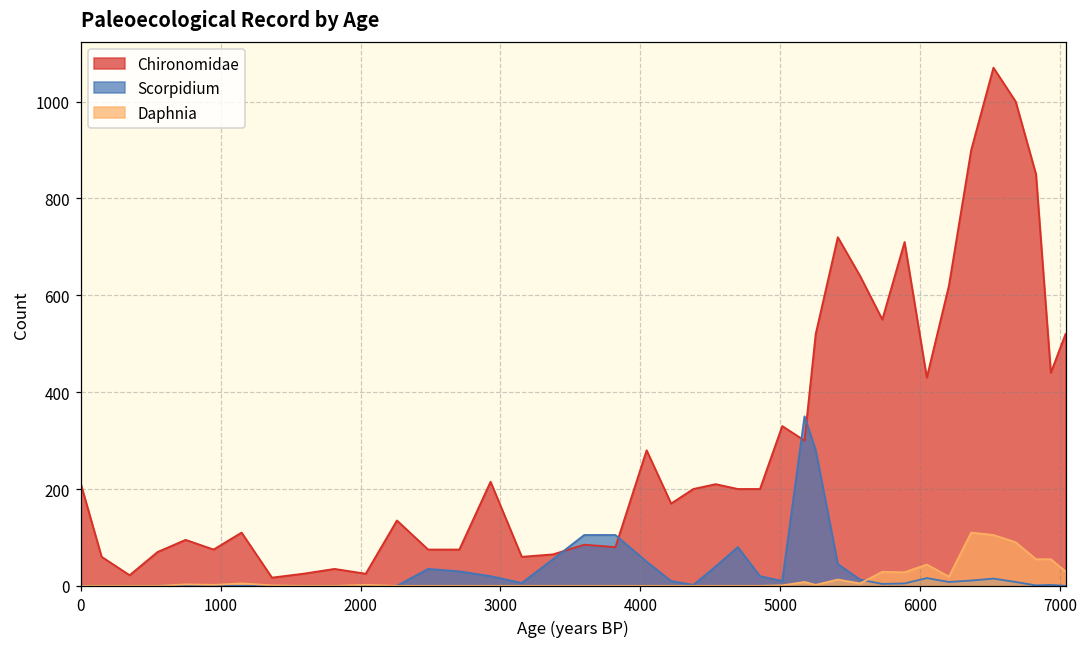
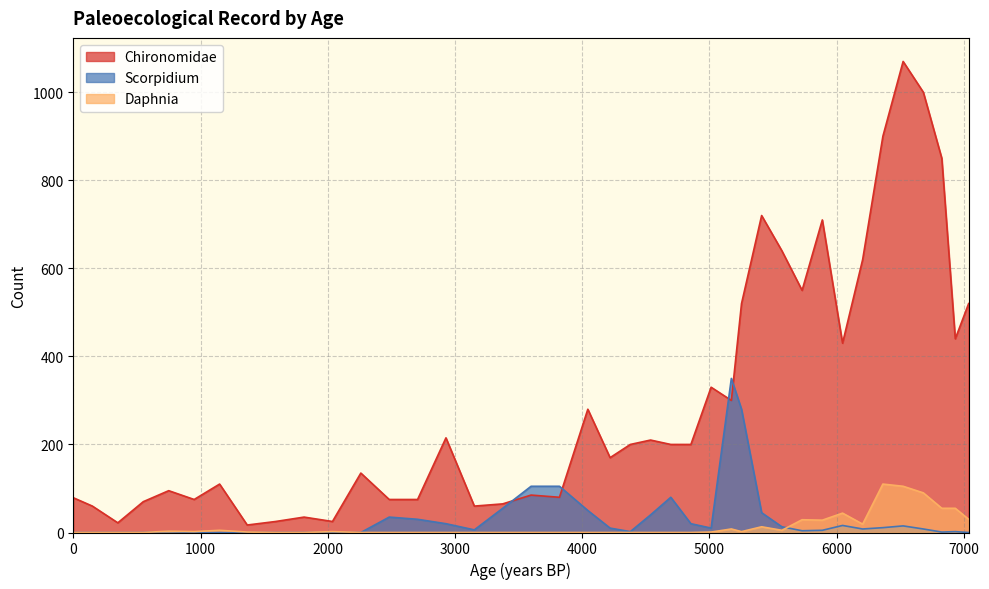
Chironomidae, 0: 210 -> 80
